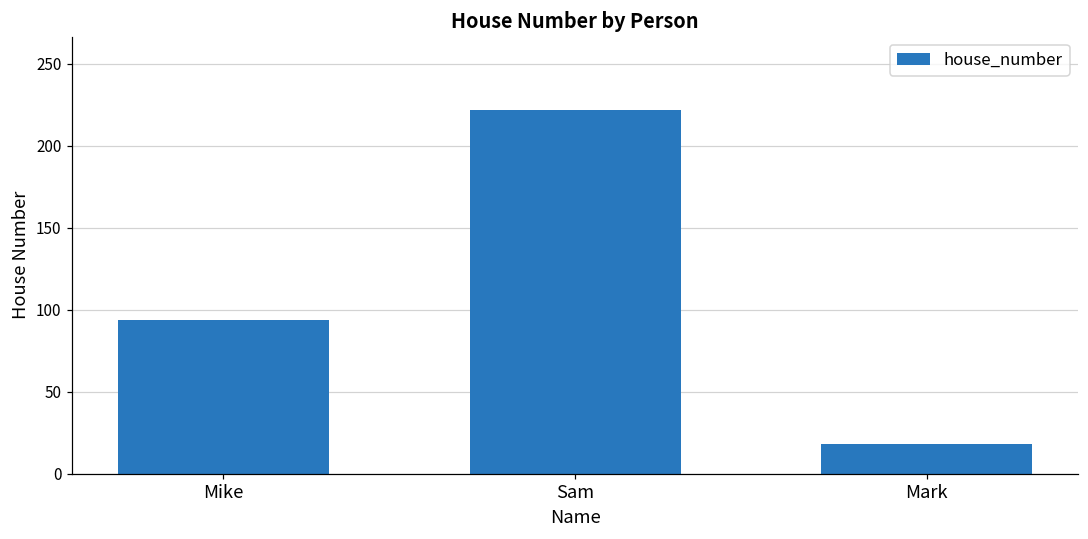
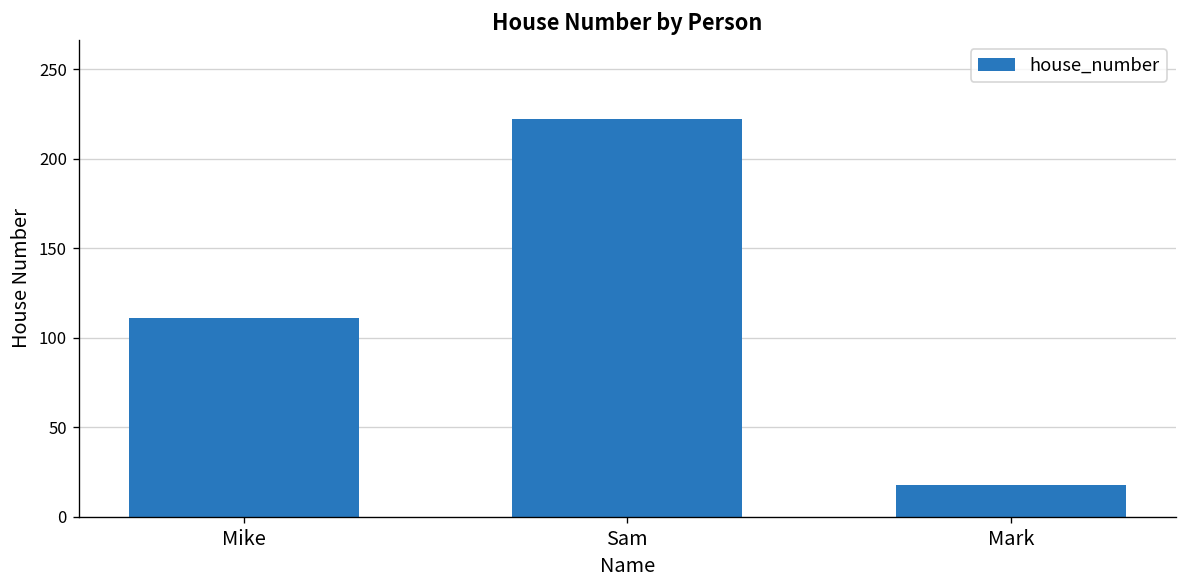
Mike: 94 -> 111
